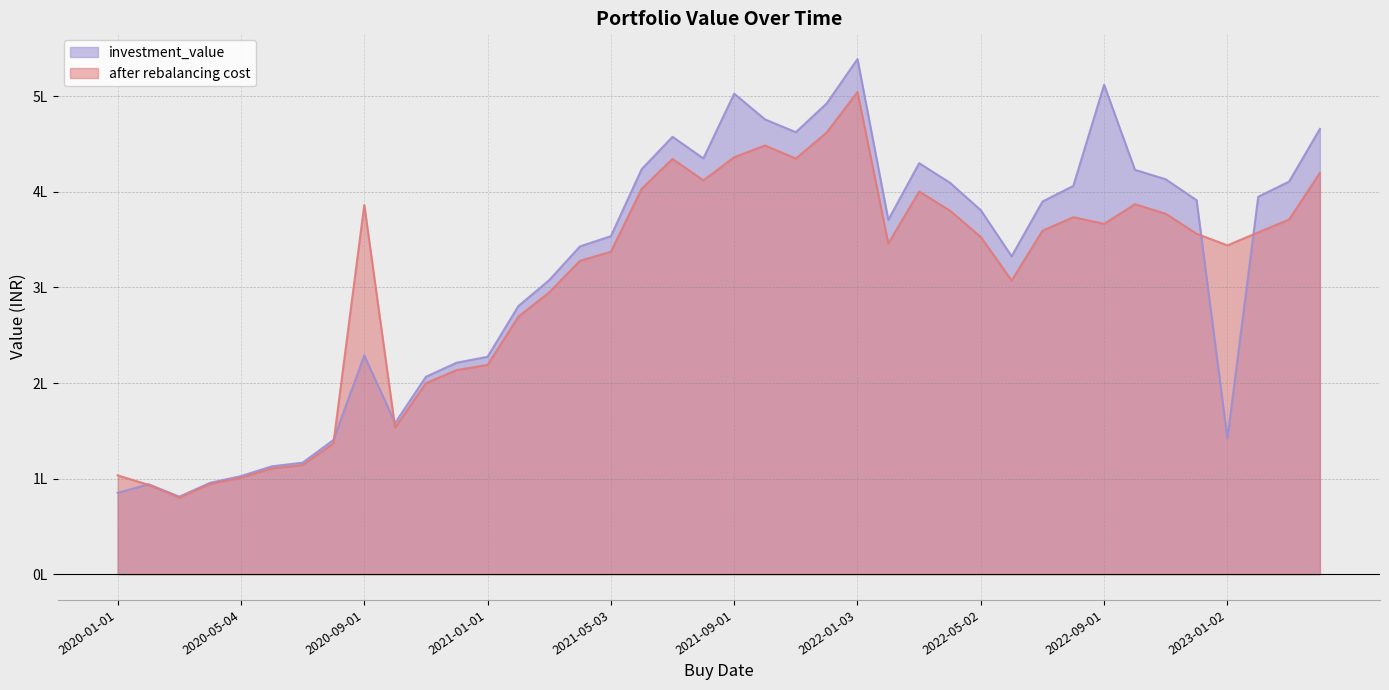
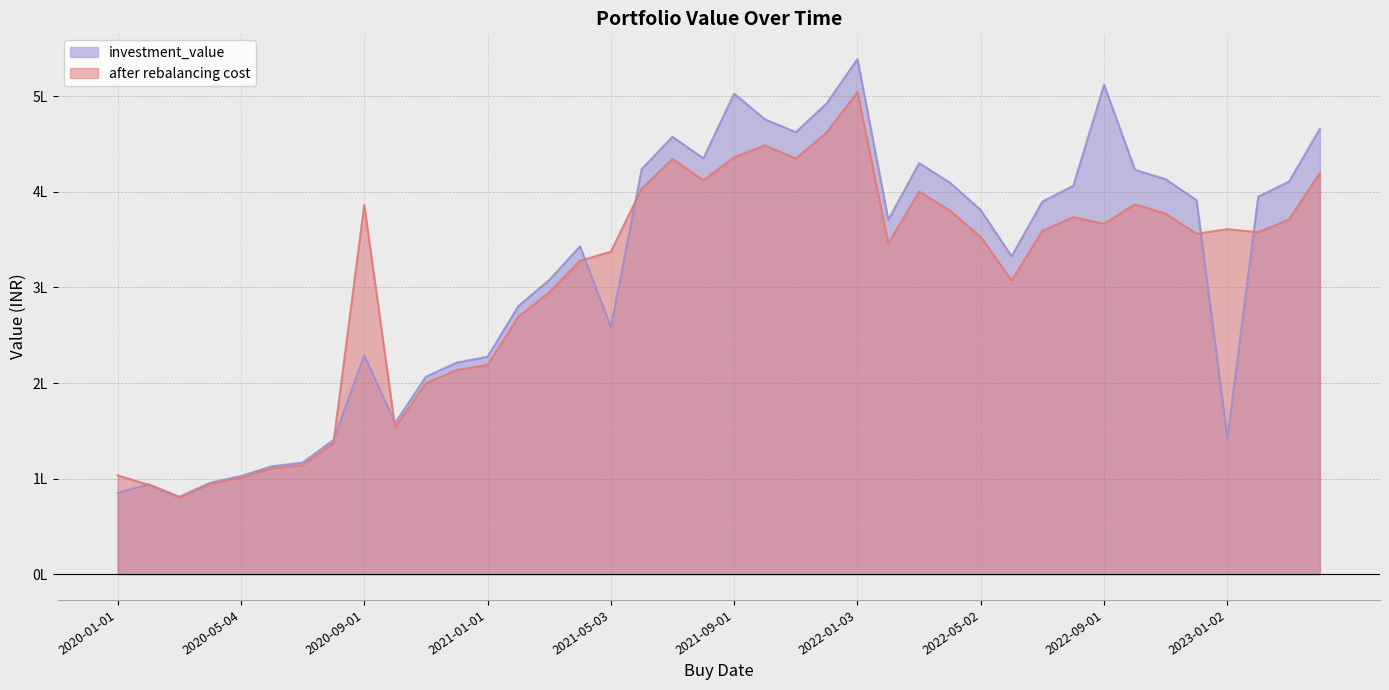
investment_value, 2021-05-03: 3.5L -> 2.6L
after rebalancing cost, 2023-01-02: 3.4L -> 3.6L
